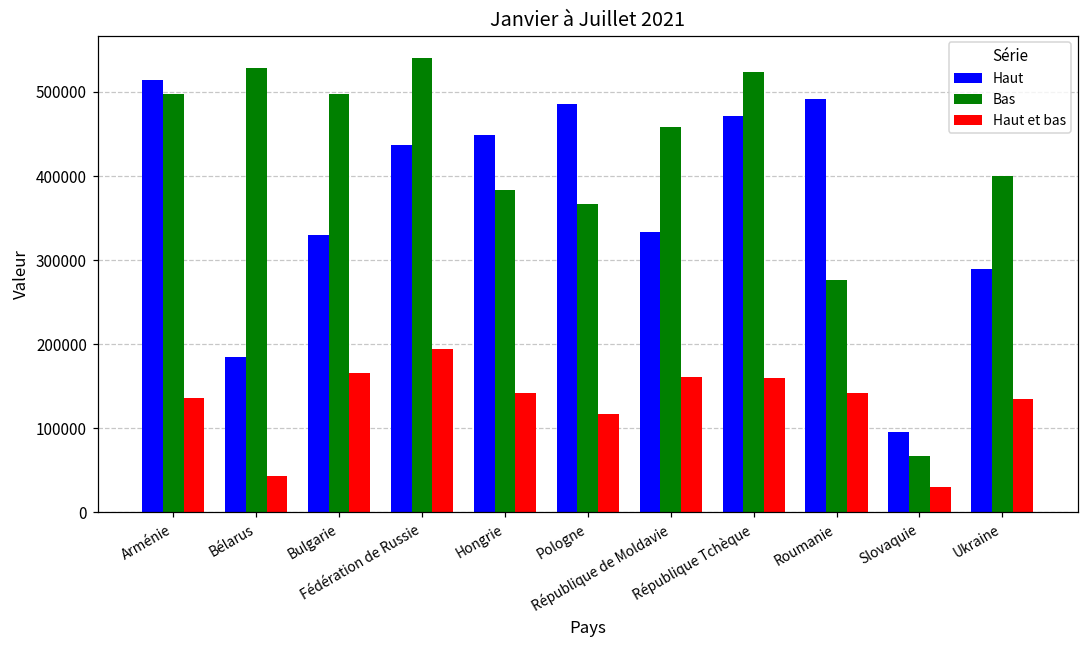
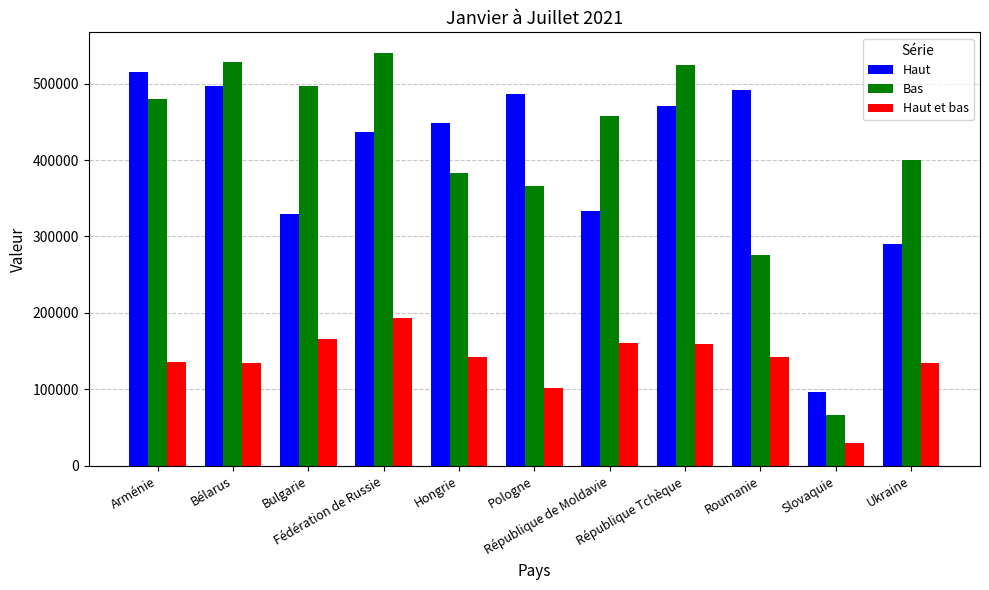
Bas, Arménie: 500000 -> 480000
Haut, Bélarus: 180000 -> 500000
Haut et bas, Bélarus: 40000 -> 130000
Haut et bas, Pologne: 120000 -> 100000
